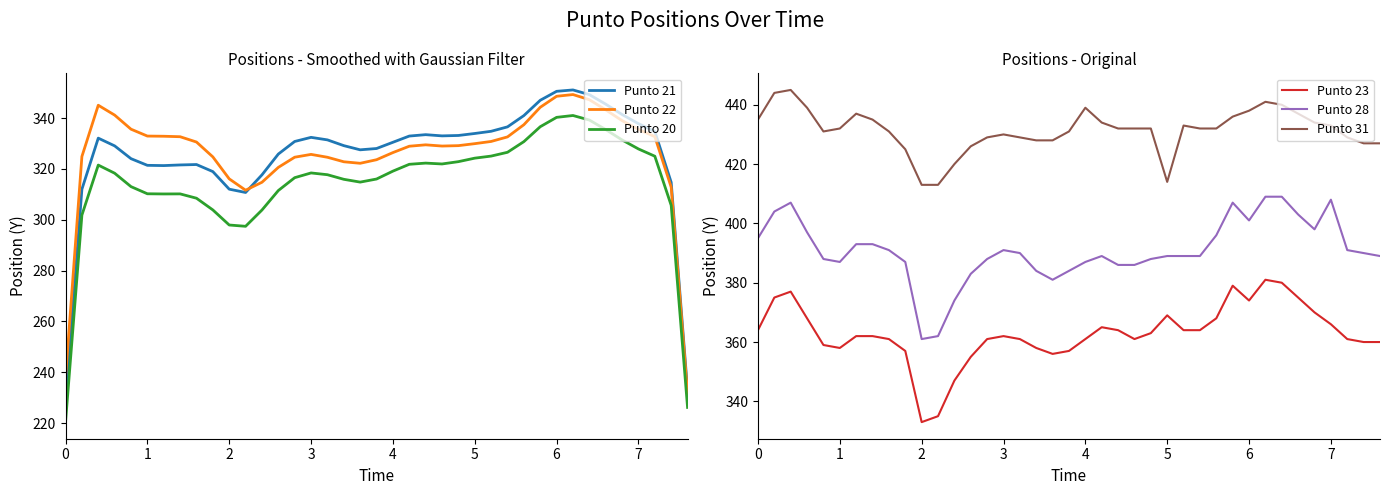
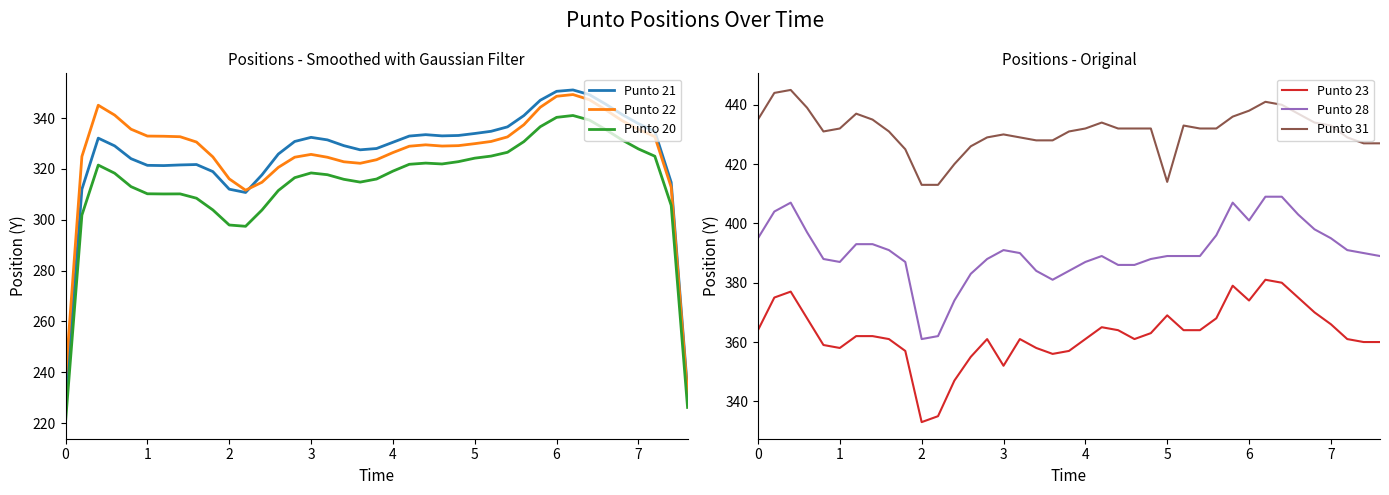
Positions - Original, Punto 23, 3: 362 -> 352
Positions - Original, Punto 31, 4: 439 -> 432
Positions - Original, Punto 28, 7: 408 -> 395
